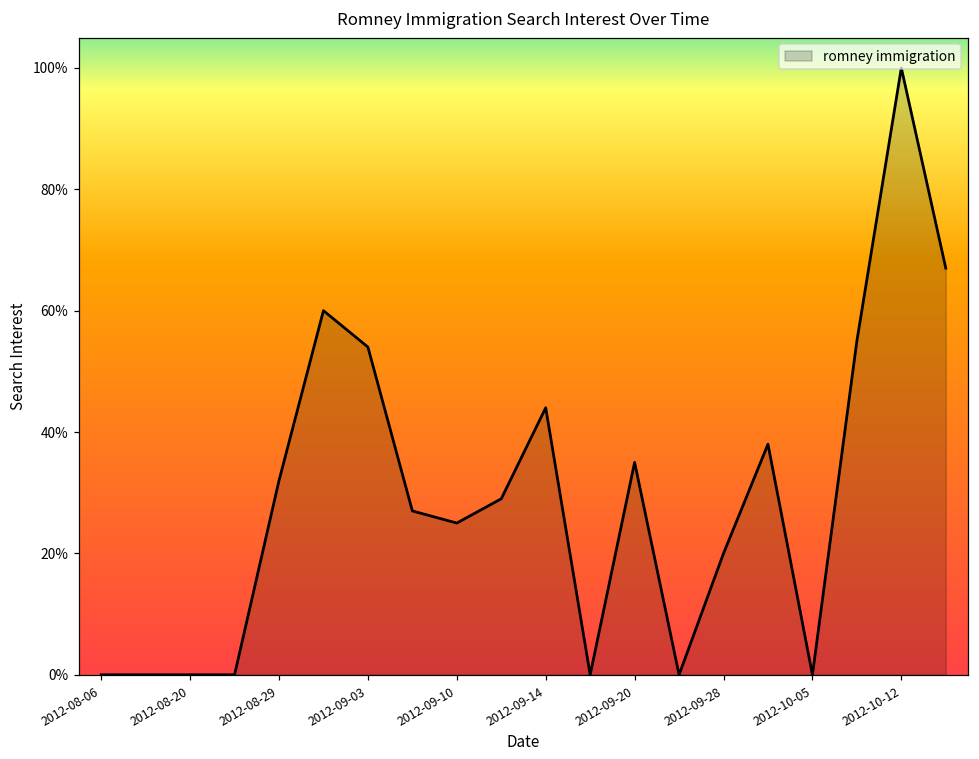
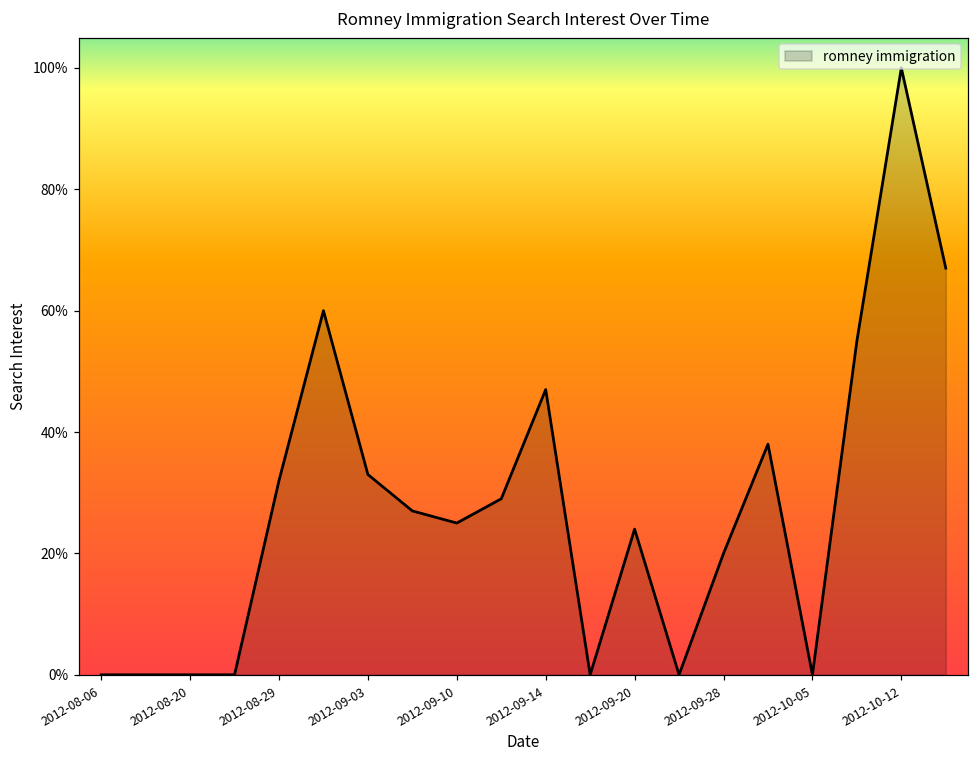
2012-09-03: 54% -> 33%
2012-09-14: 44% -> 47%
2012-09-20: 35% -> 24%
